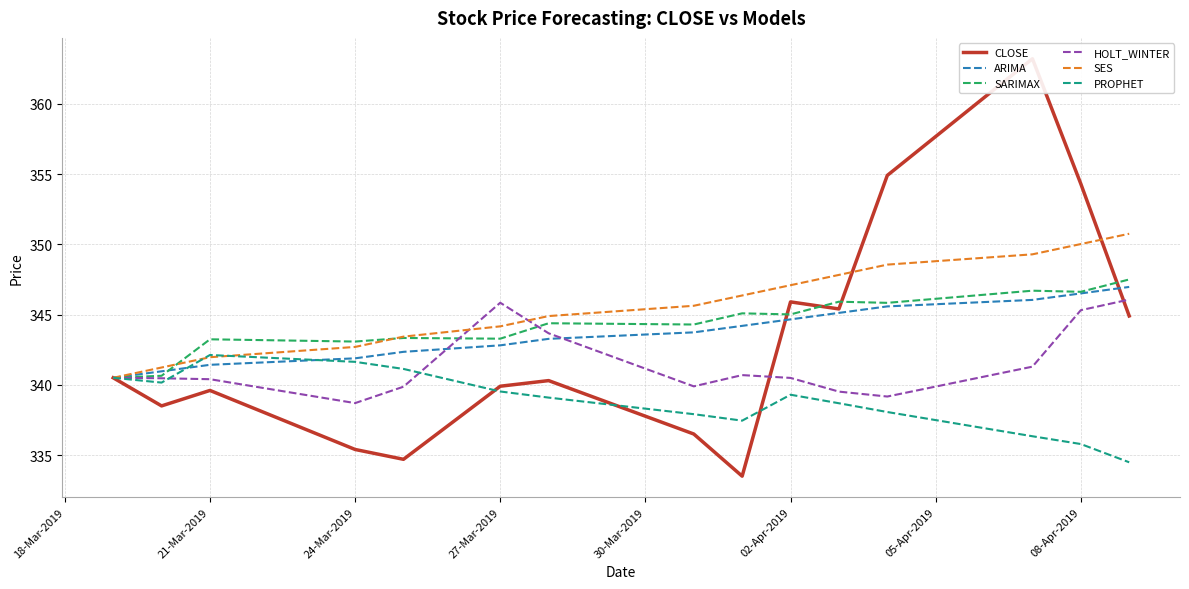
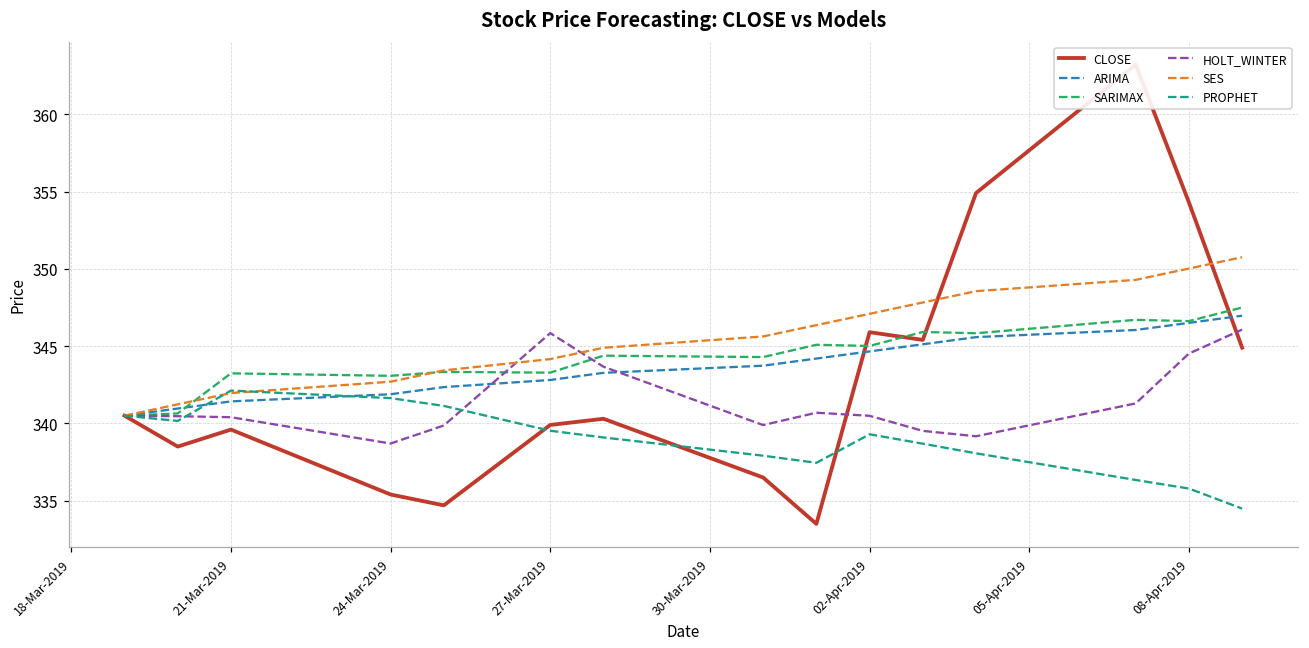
HOLT_WINTER, 08-Apr-2019: 345.3 -> 344.5
